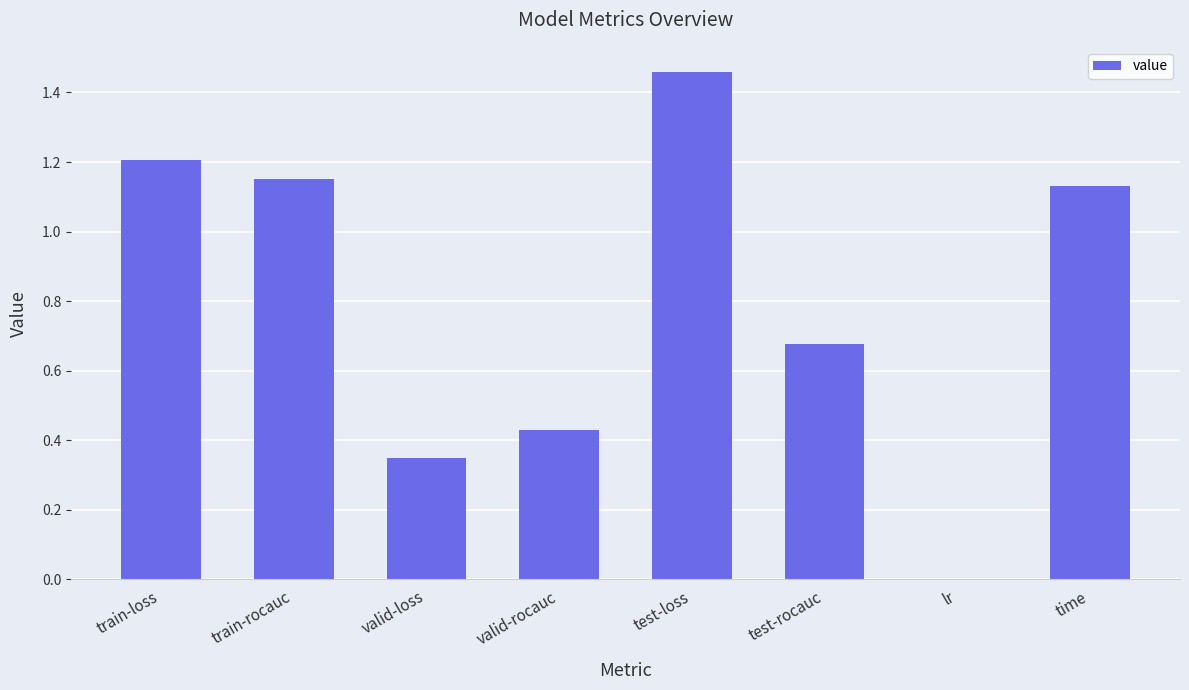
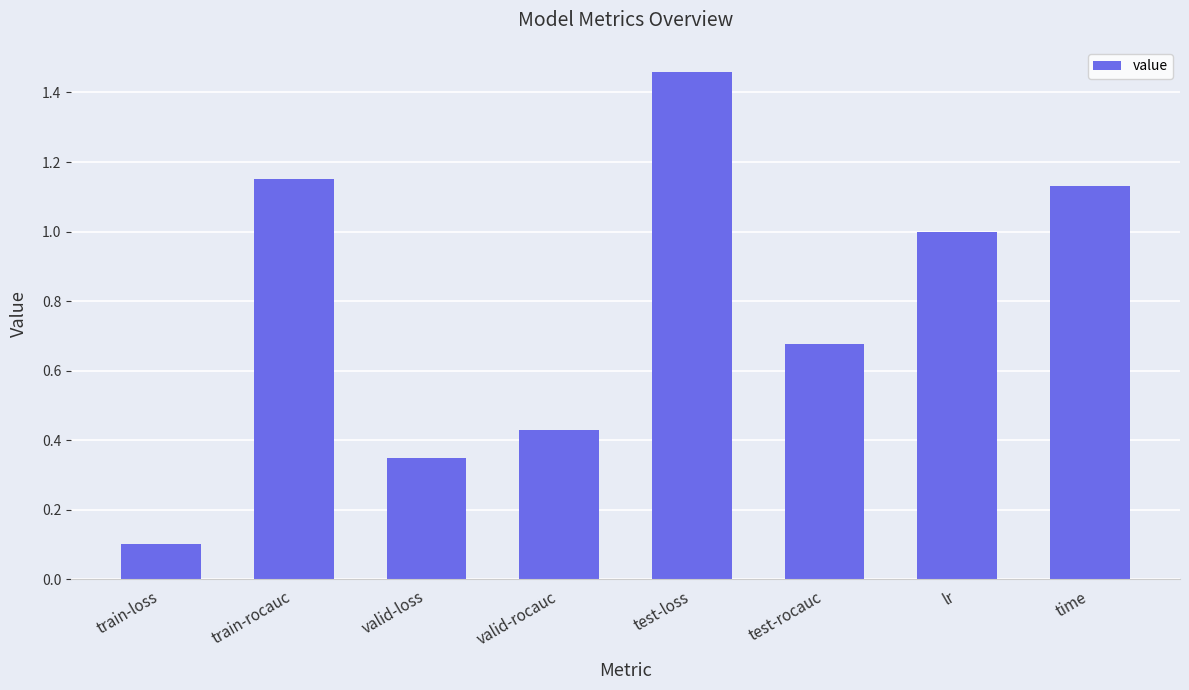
train-loss: 1.20 -> 0.10
lr: 0 -> 1
